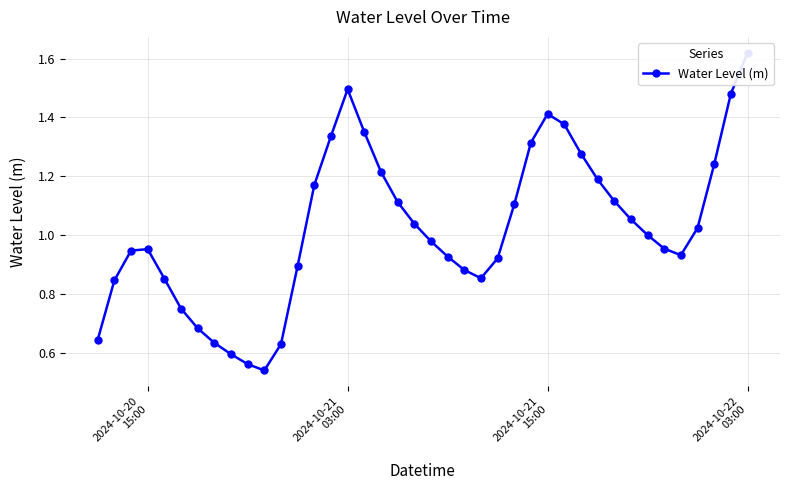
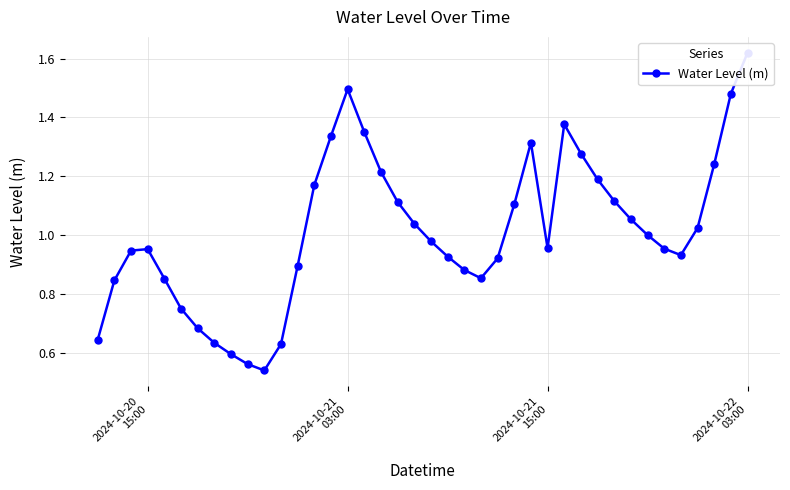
2024-10-21 15:00: 1.41 -> 0.96
